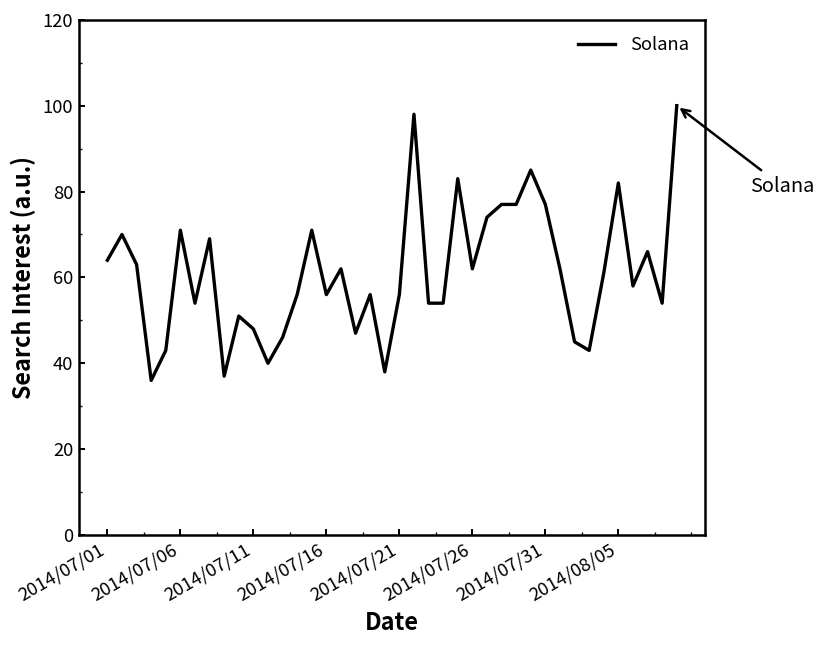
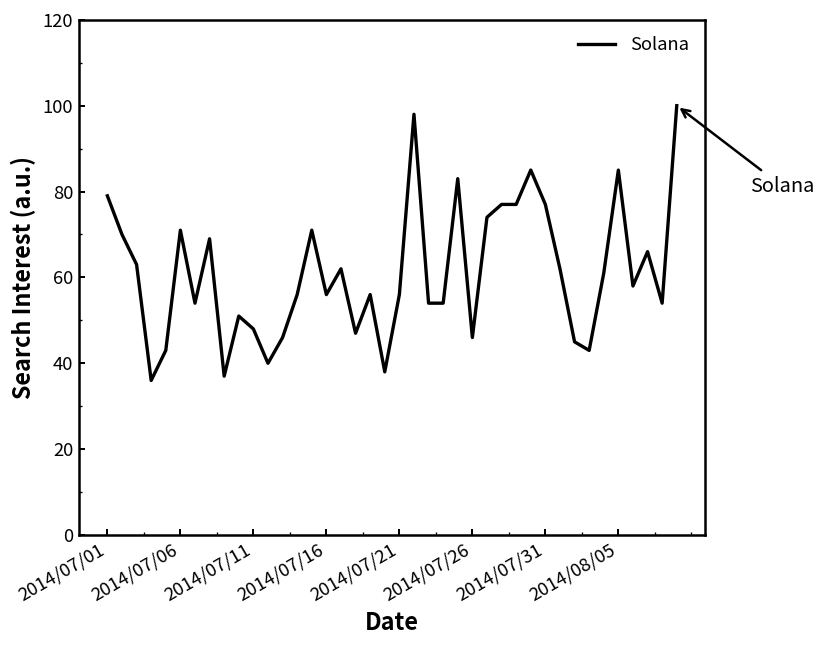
2014/07/01: 64 -> 79
2014/07/26: 62 -> 46
2014/08/05: 82 -> 85
